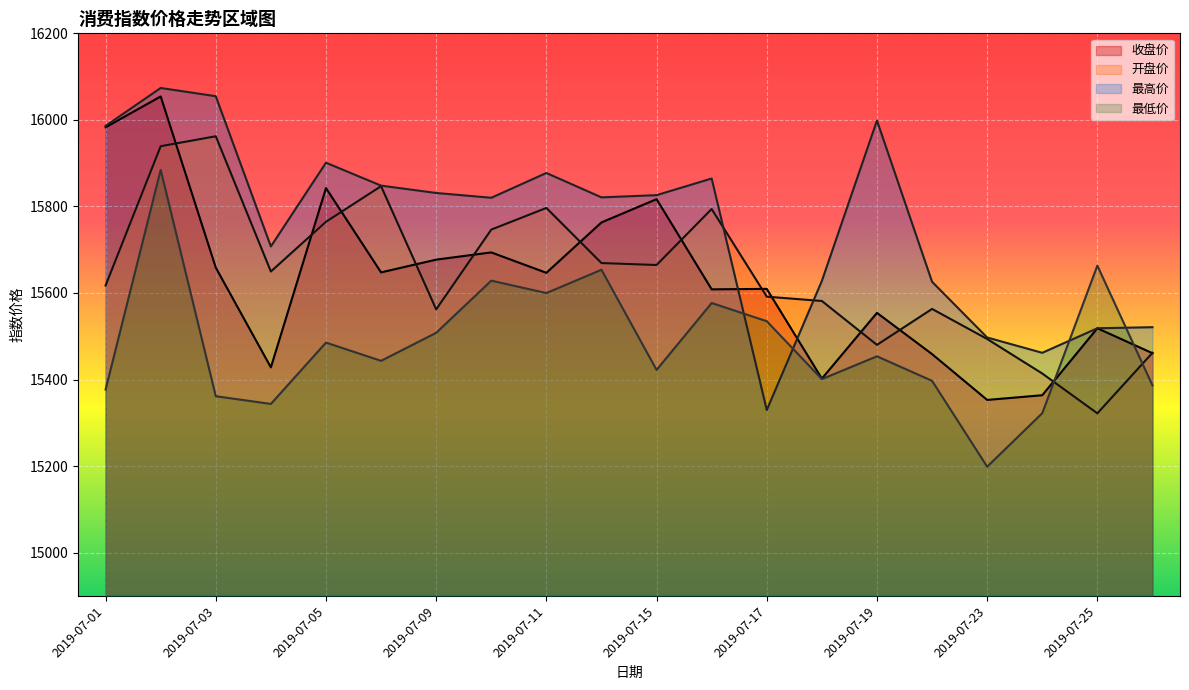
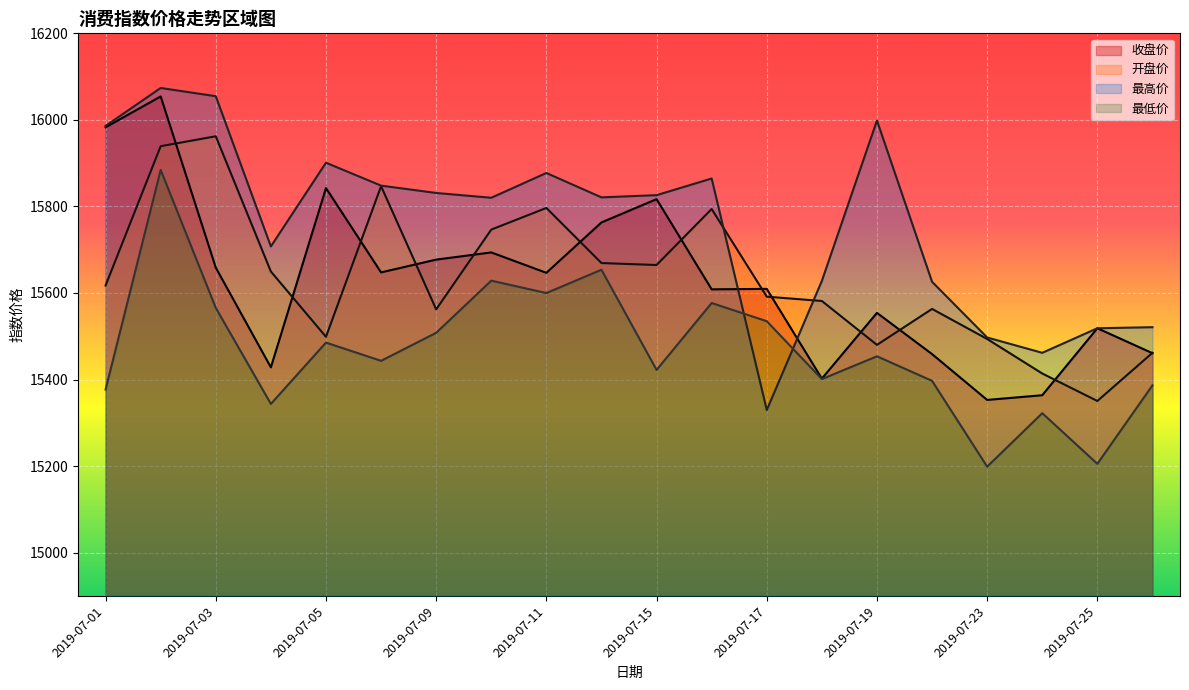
最低价, 2019-07-03: 15360 -> 15570
开盘价, 2019-07-05: 15760 -> 15500
开盘价, 2019-07-25: 15320 -> 15350
最低价, 2019-07-25: 15660 -> 15210
